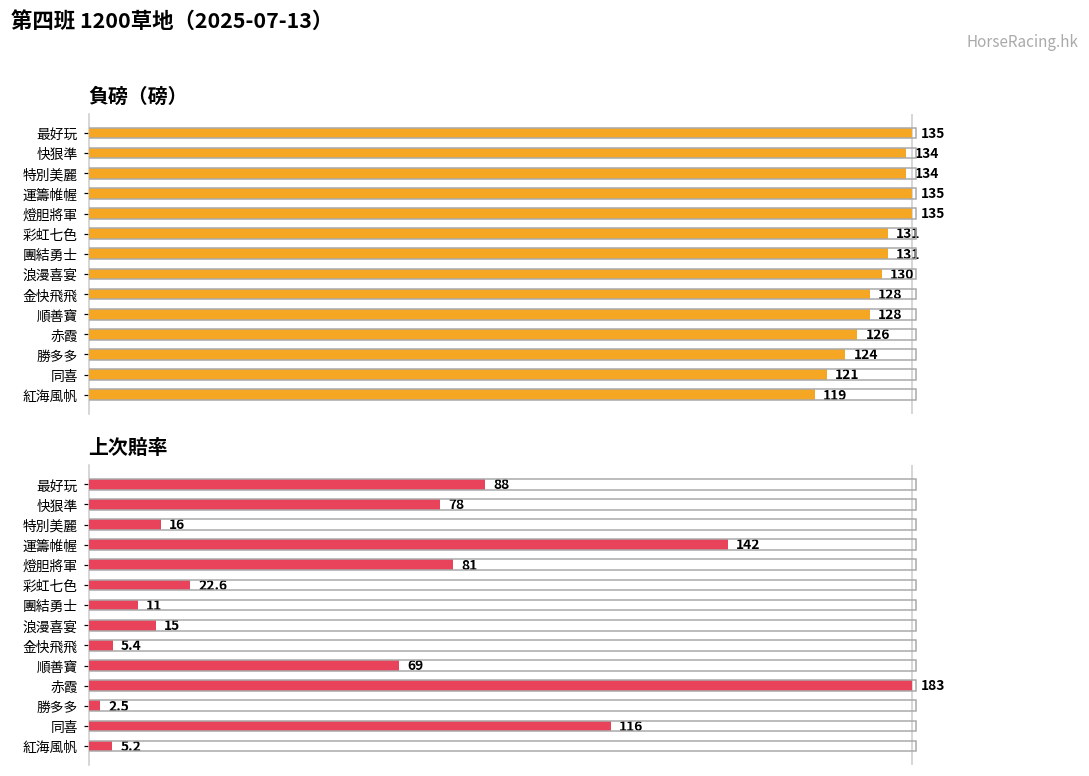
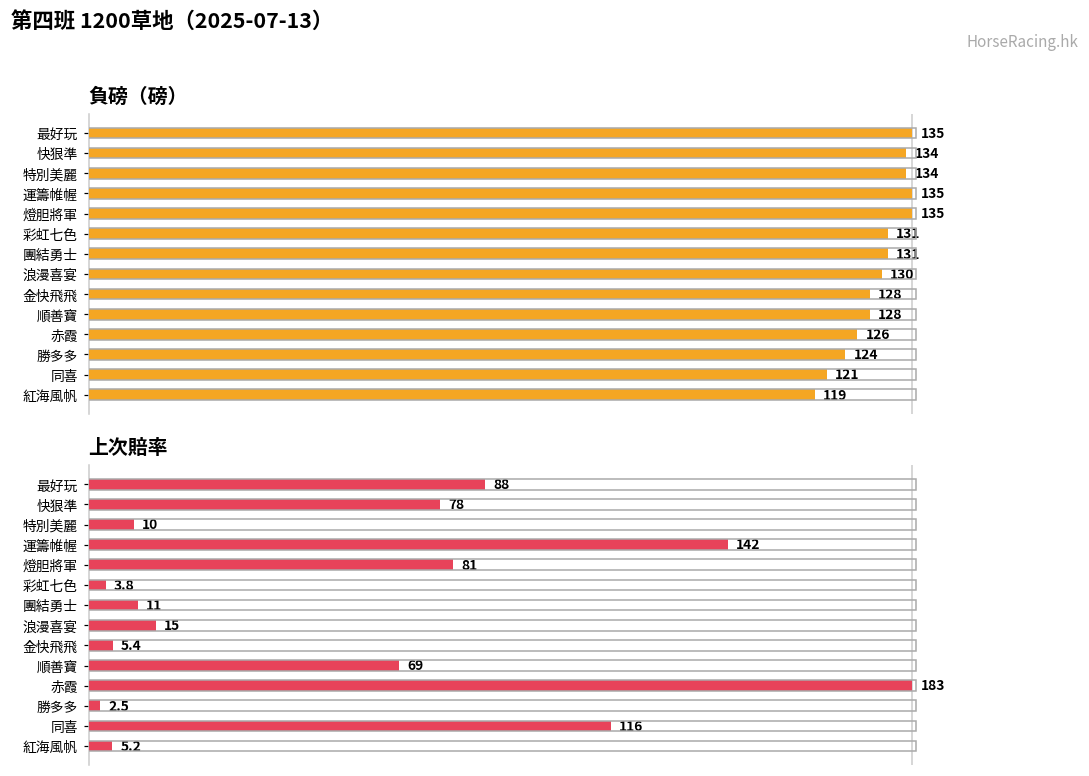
上次賠率, 特別美麗: 16 -> 10
上次賠率, 彩虹七色: 22.6 -> 3.8
